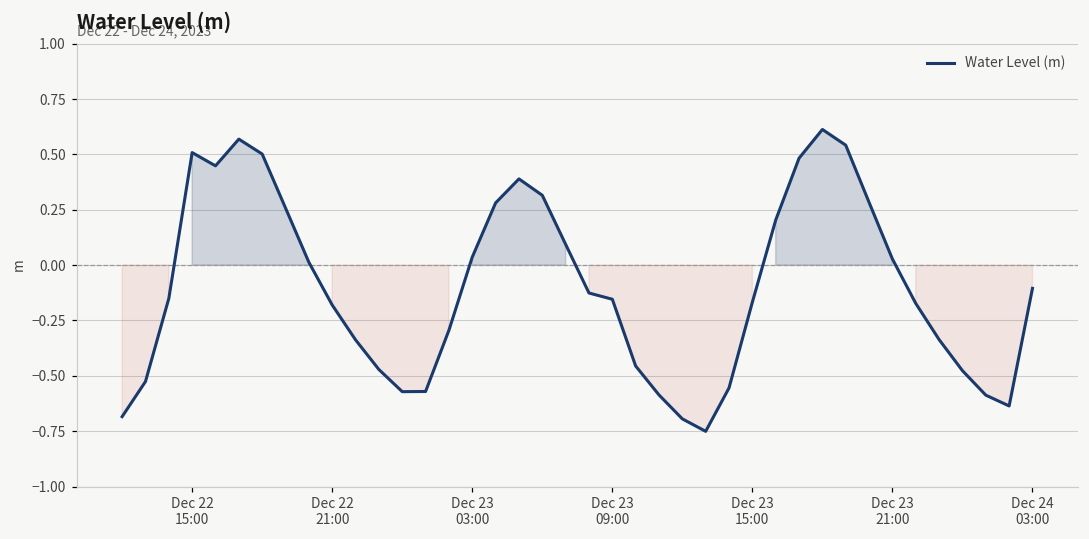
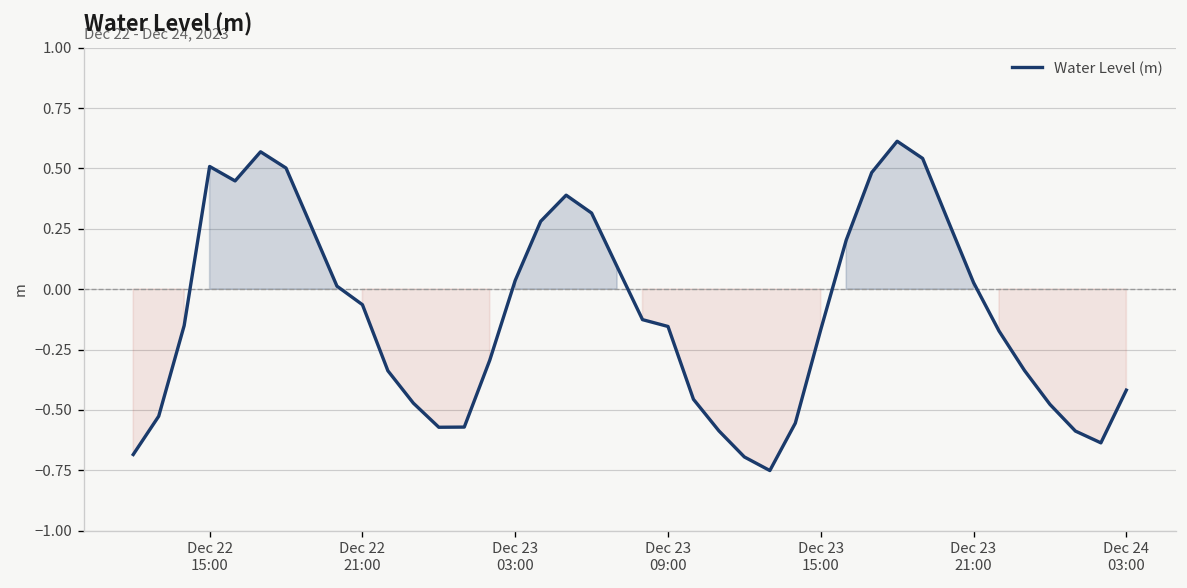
Dec 22 21:00: -0.18 -> -0.06
Dec 24 03:00: -0.11 -> -0.42
